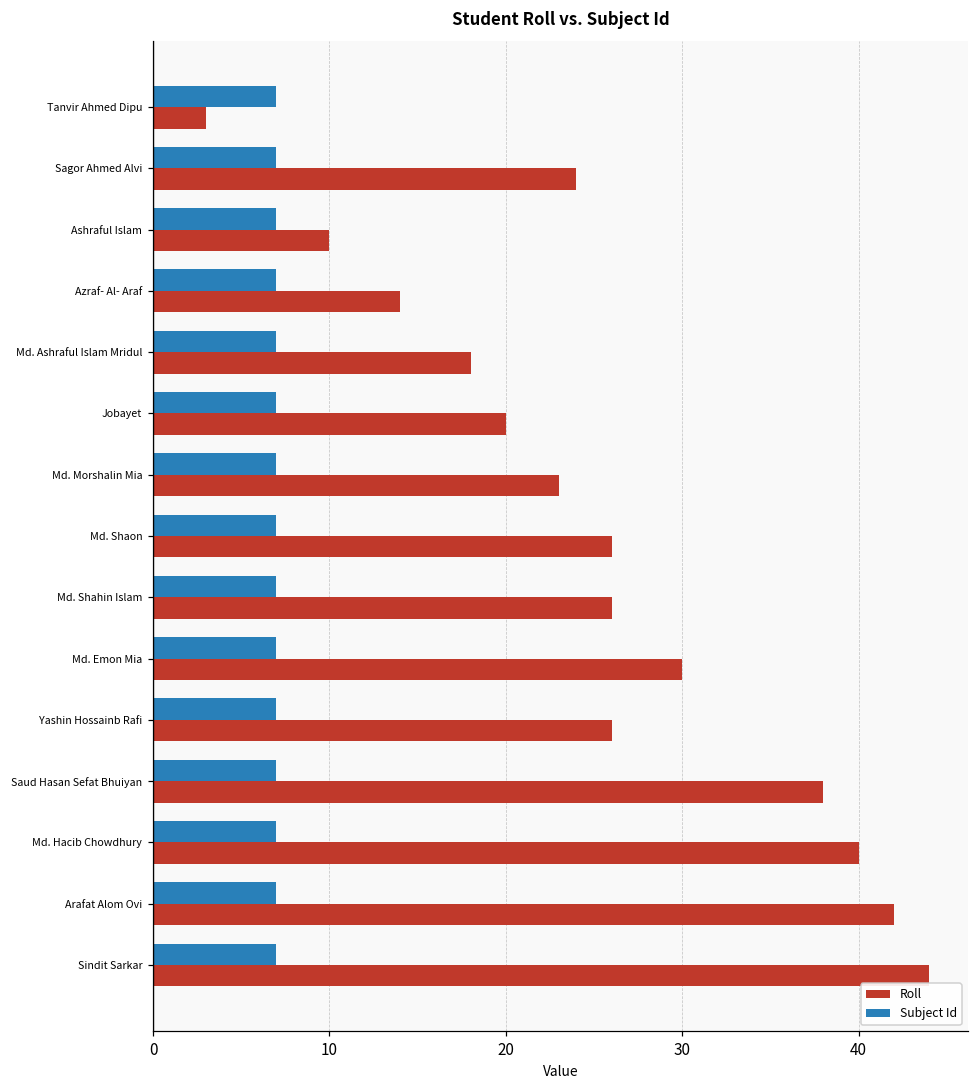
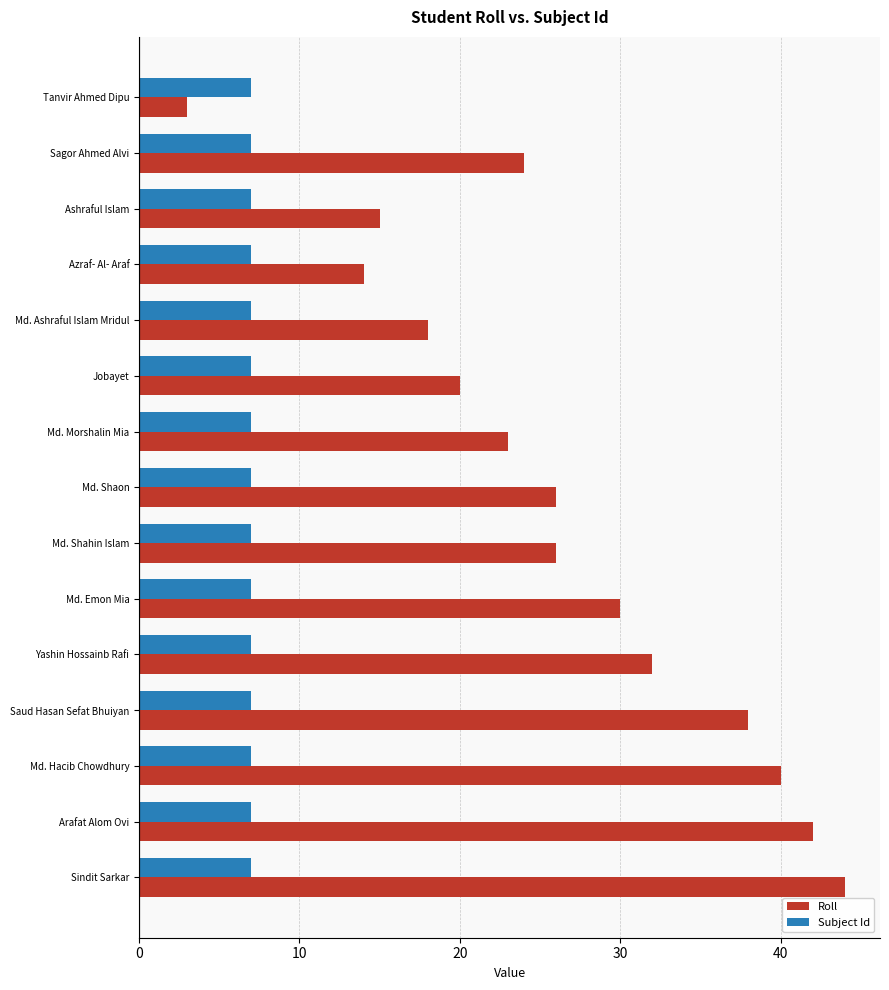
Roll, Ashraful Islam: 10 -> 15
Roll, Yashin Hossainb Rafi: 26 -> 32
